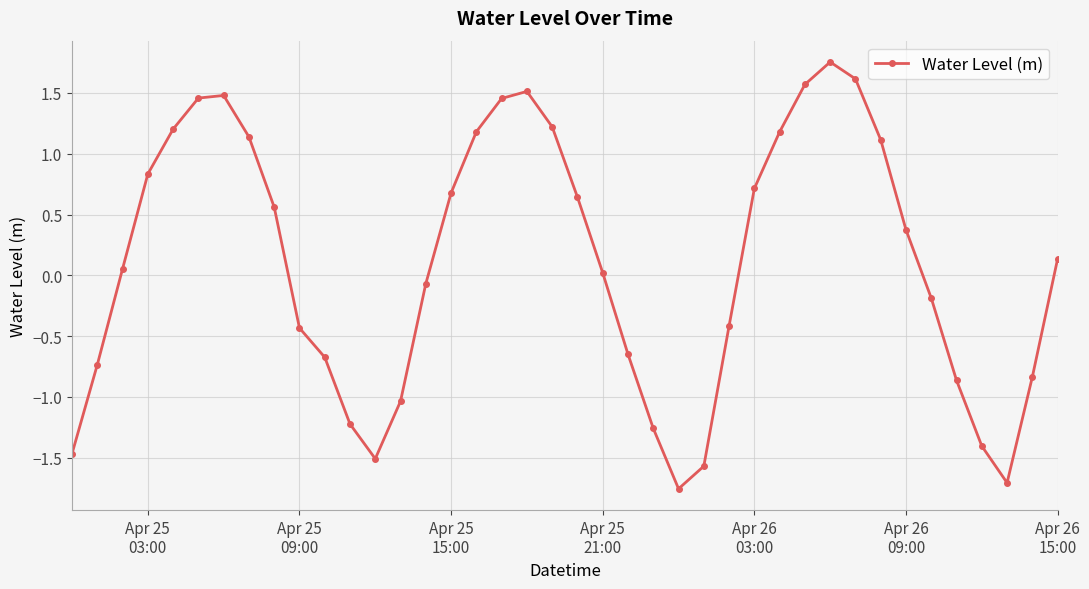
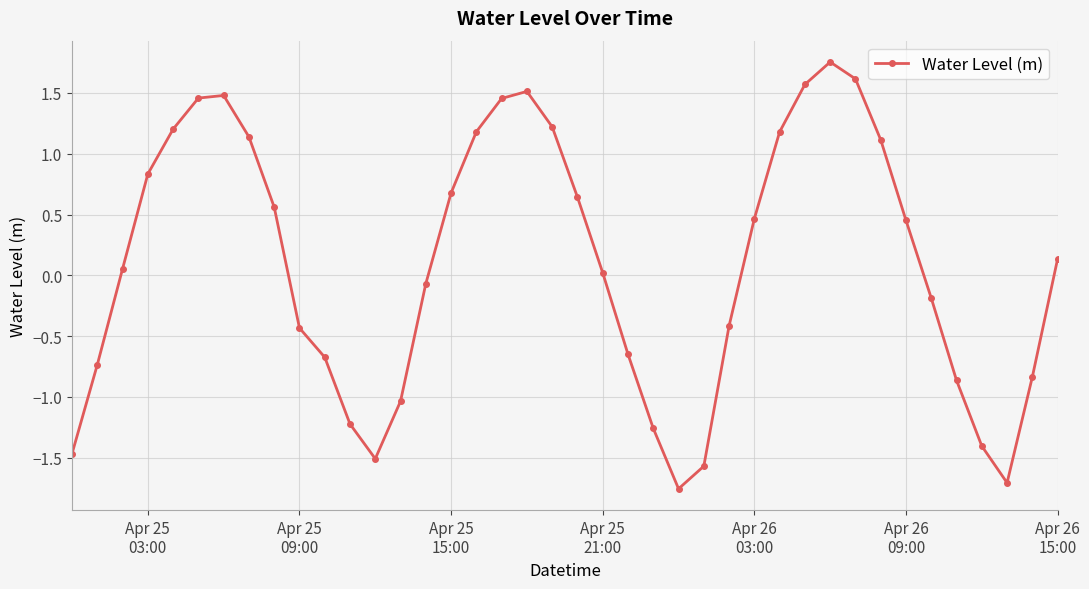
Apr 26 03:00: 0.71 -> 0.47
Apr 26 09:00: 0.37 -> 0.45
